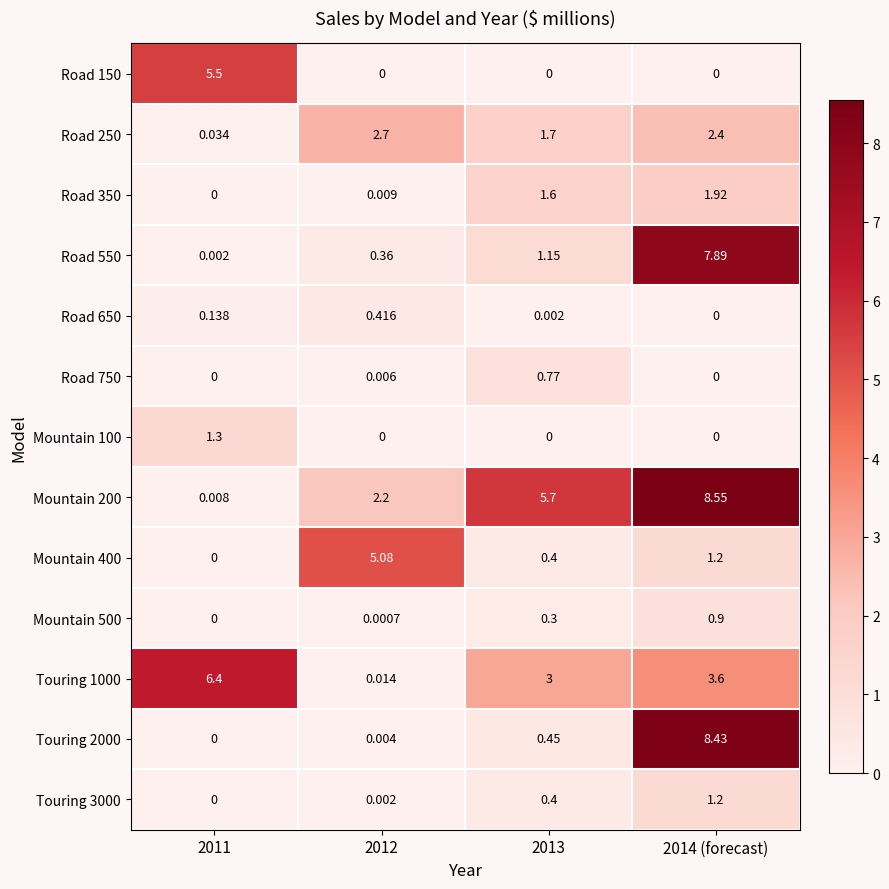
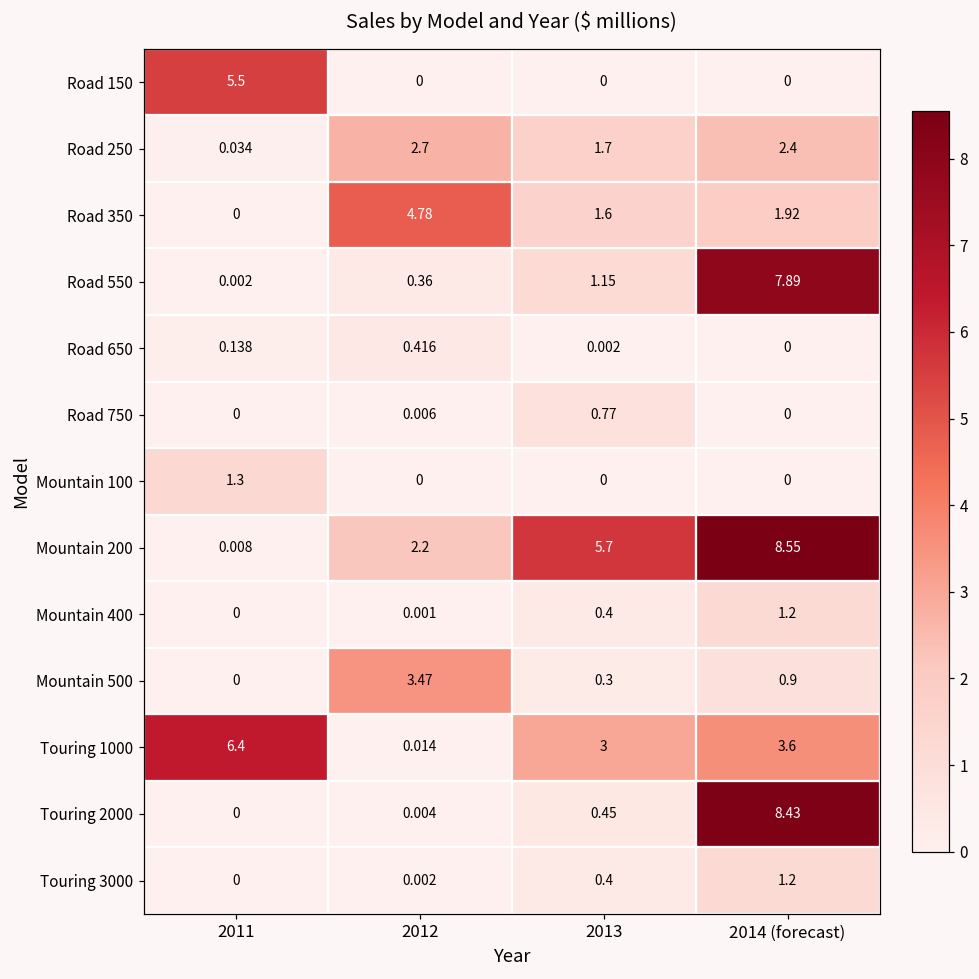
Road 350, 2012: 0.009 -> 4.78
Mountain 400, 2012: 5.08 -> 0.001
Mountain 500, 2012: 0.0007 -> 3.47
